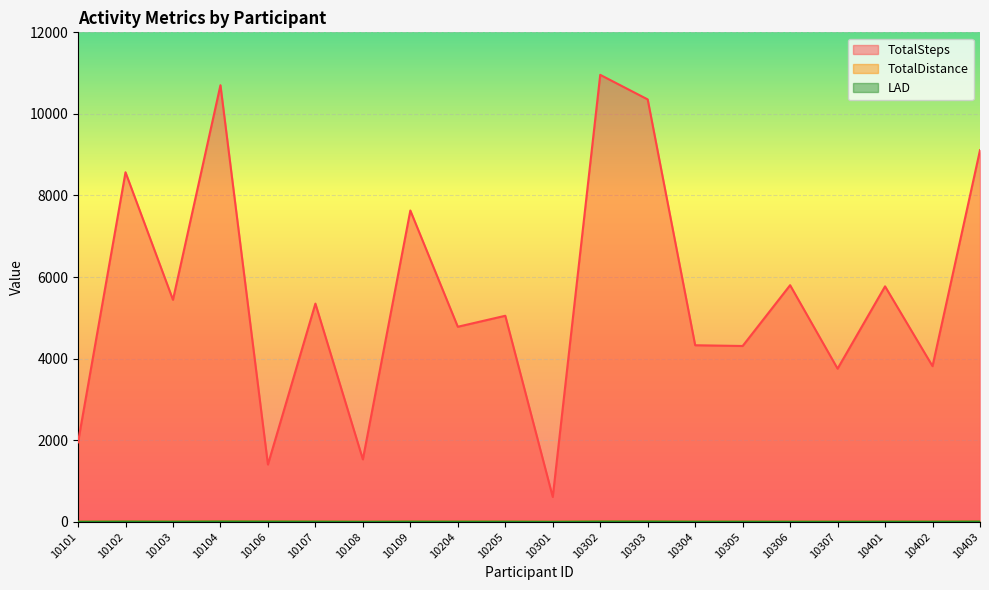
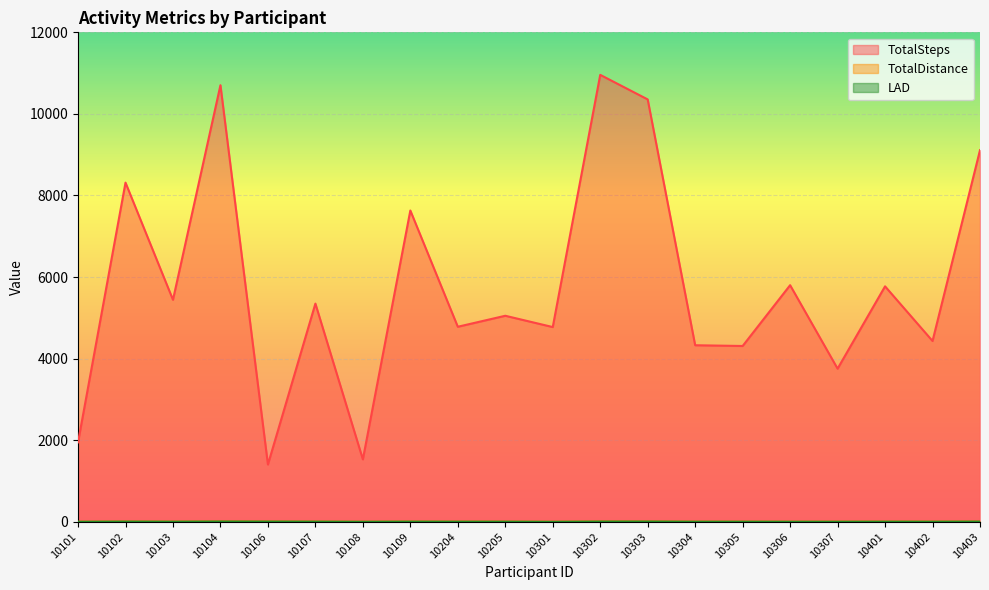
TotalSteps, 10102: 8600 -> 8300
TotalSteps, 10301: 600 -> 4800
TotalSteps, 10402: 3800 -> 4400
